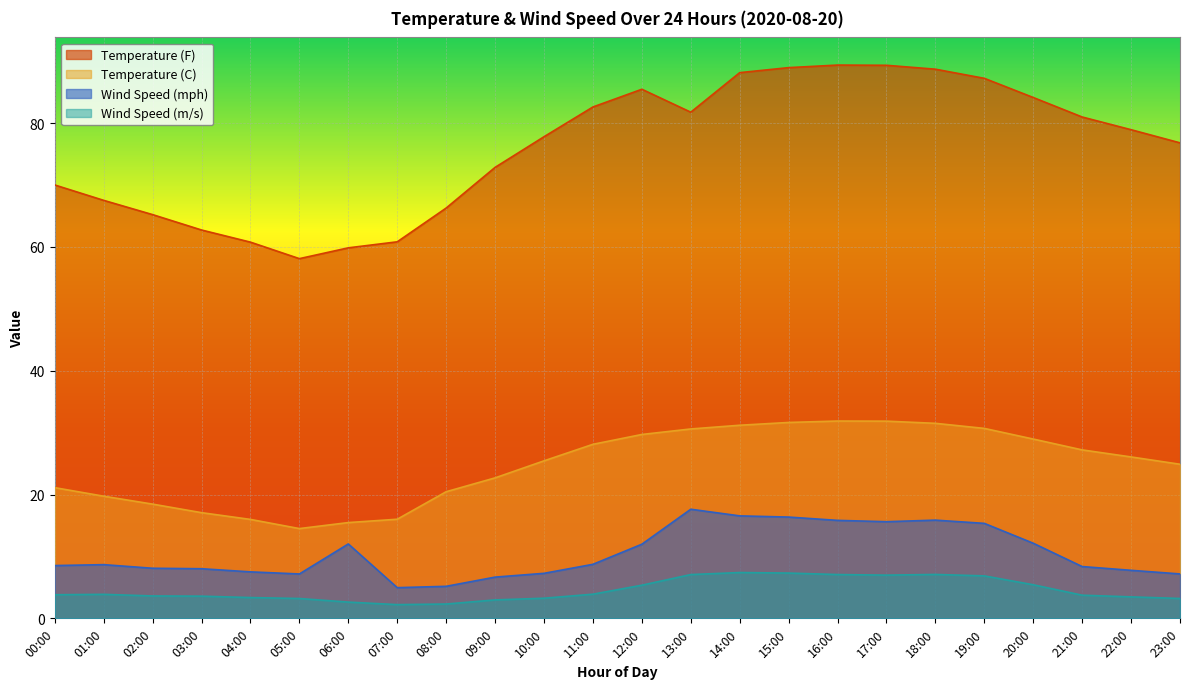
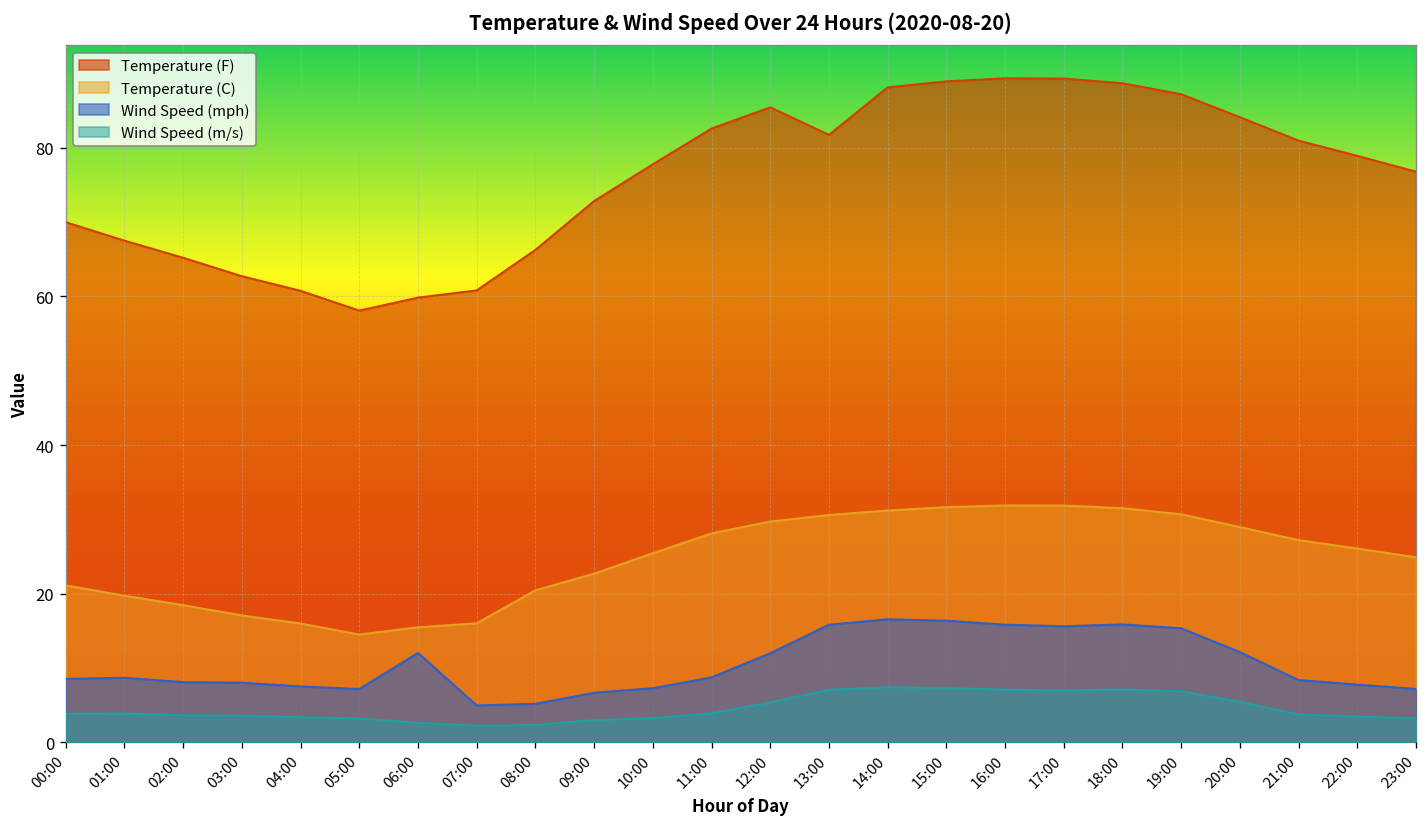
Wind Speed (mph), 13:00: 18 -> 16
